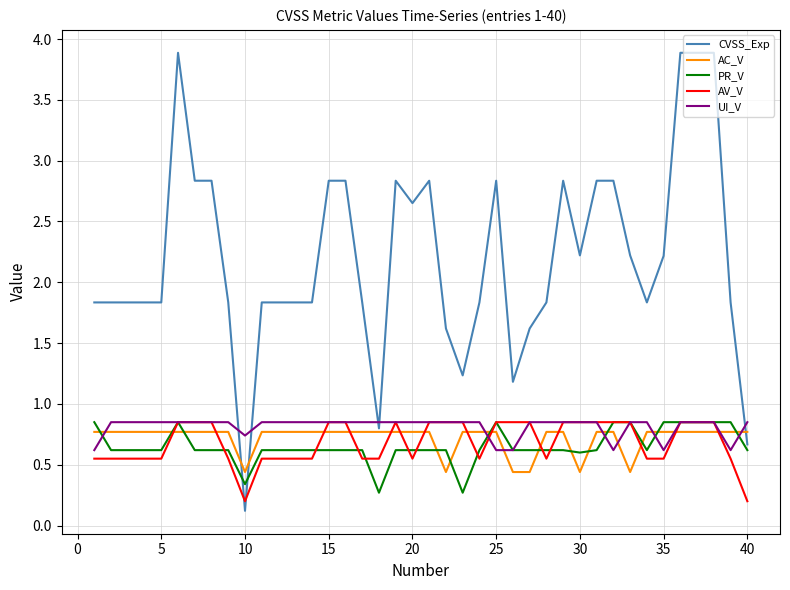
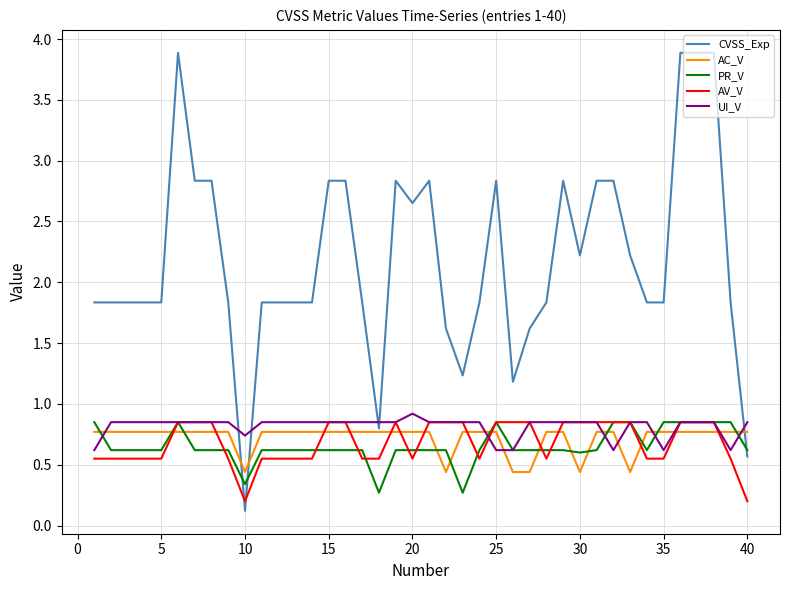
UI_V, 20: 0.85 -> 0.92
CVSS_Exp, 35: 2.22 -> 1.83
CVSS_Exp, 40: 0.67 -> 0.57
